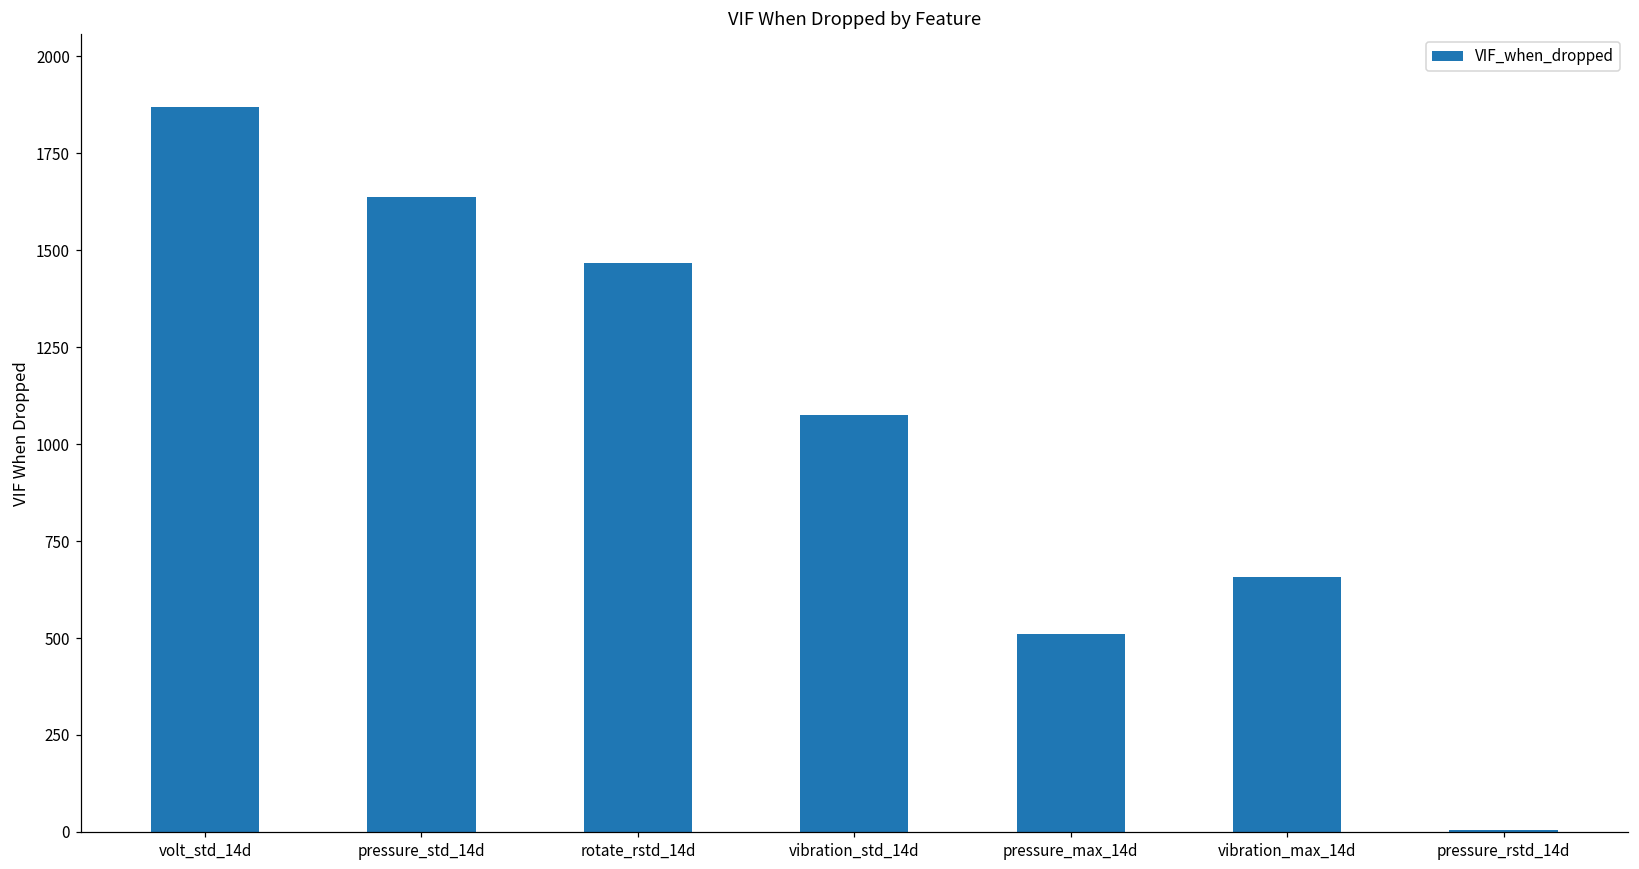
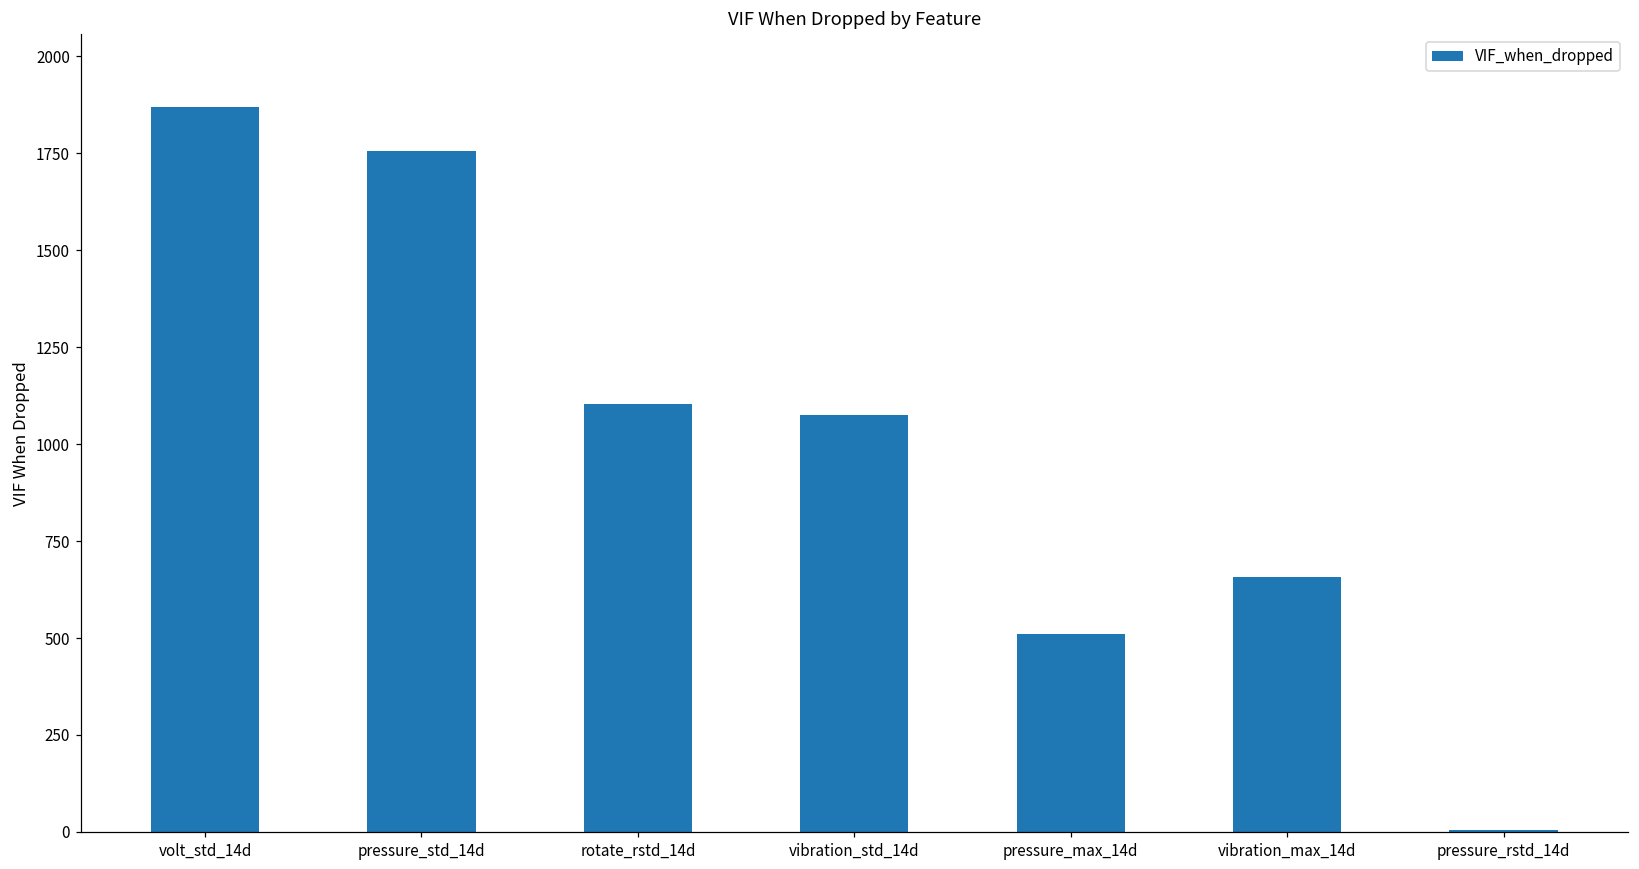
pressure_std_14d: 1640 -> 1760
rotate_rstd_14d: 1470 -> 1100
